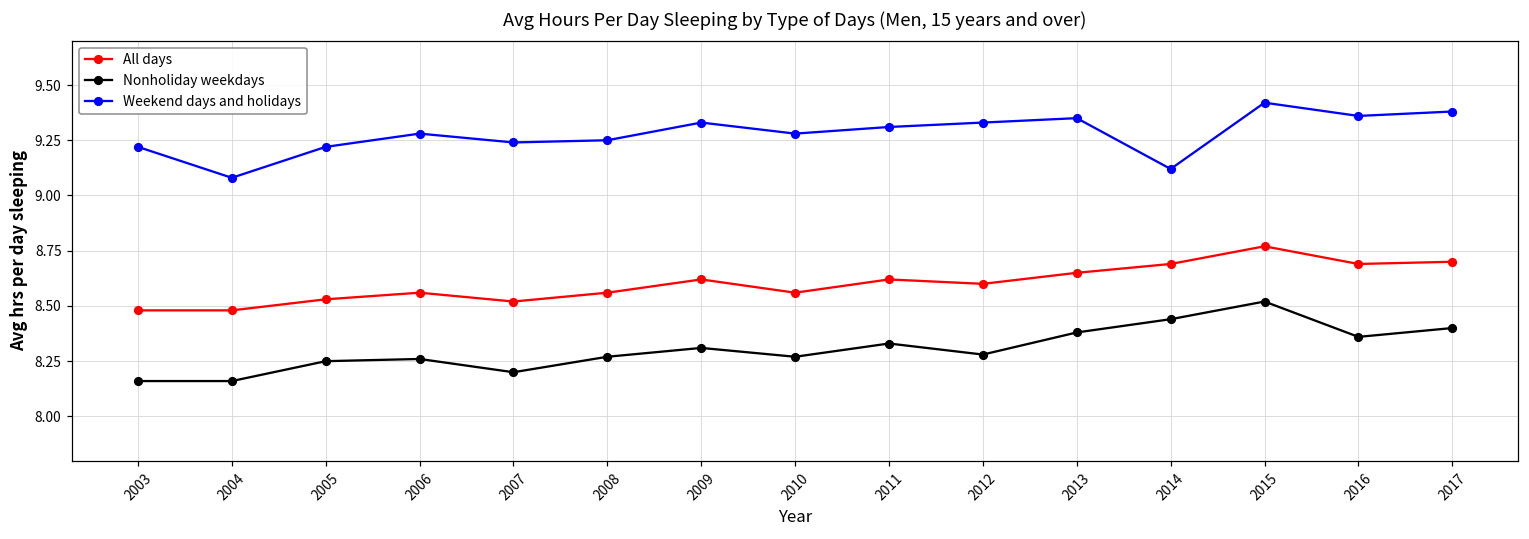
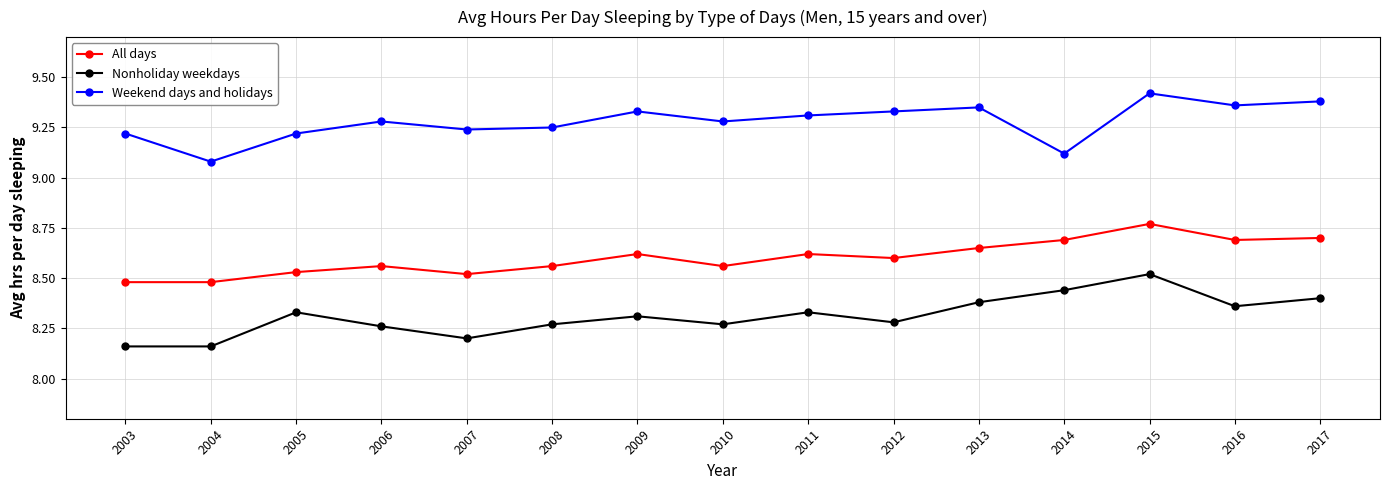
Nonholiday weekdays, 2005: 8.25 -> 8.33
